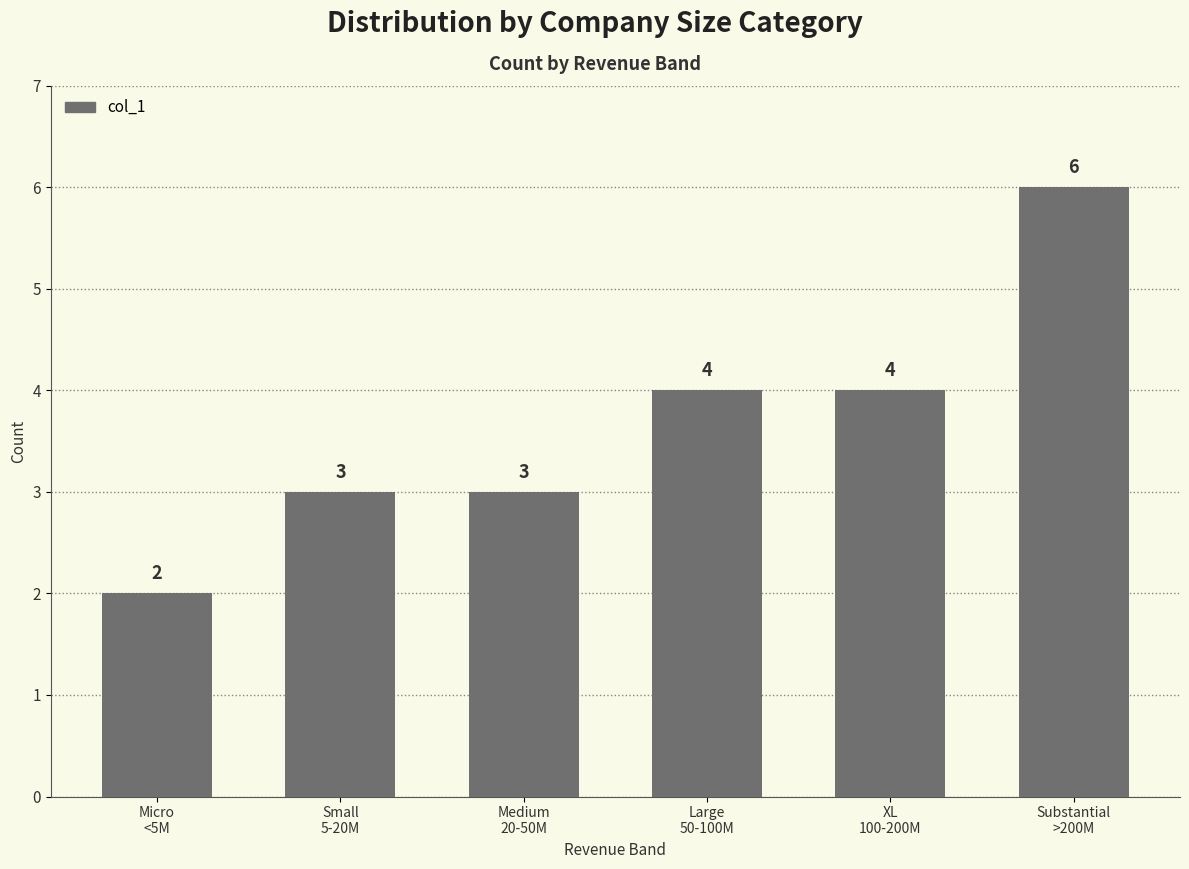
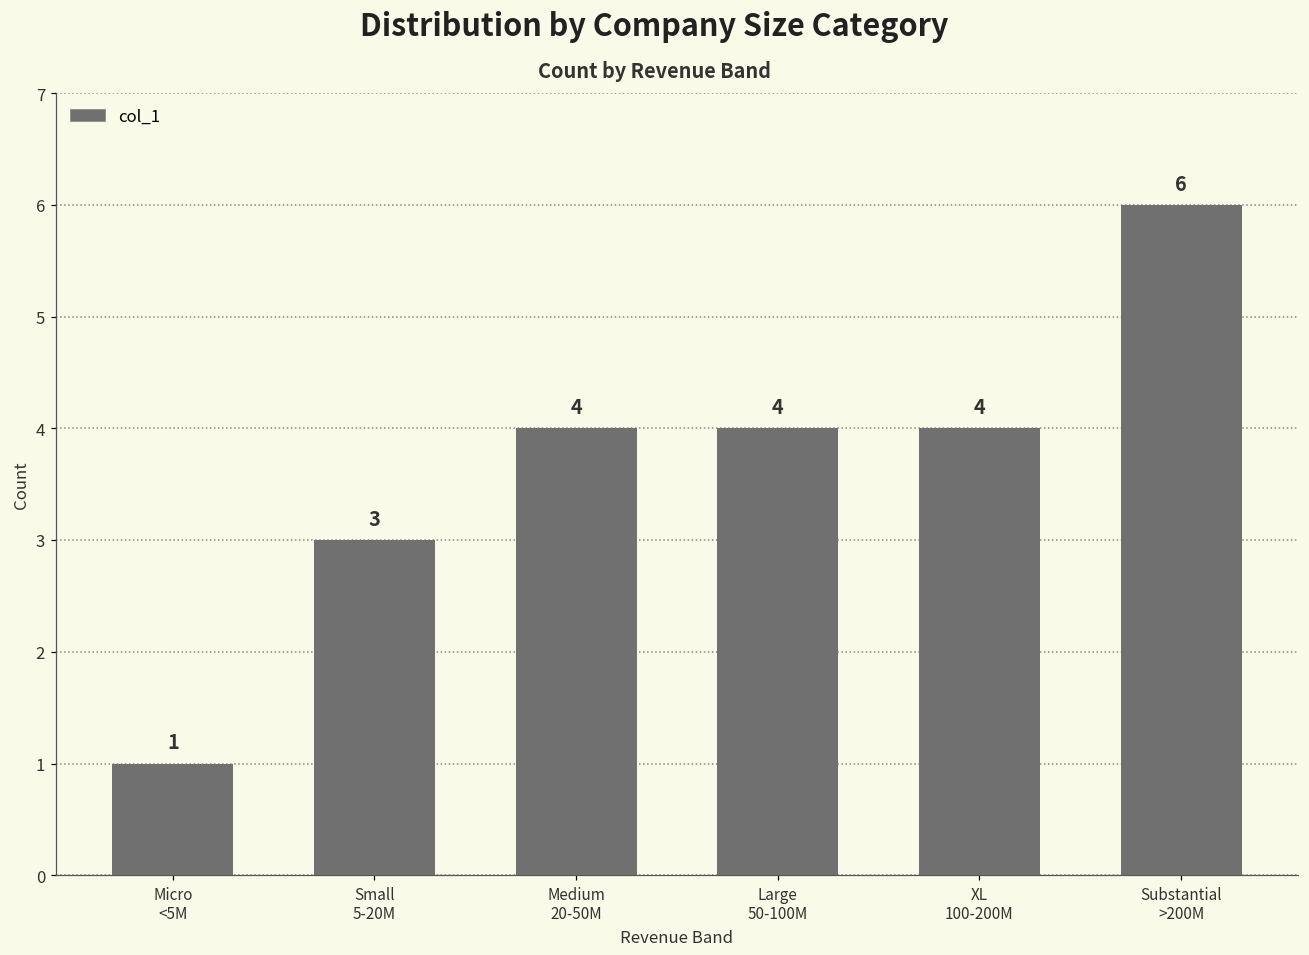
Micro <5M: 2 -> 1
Medium 20-50M: 3 -> 4
